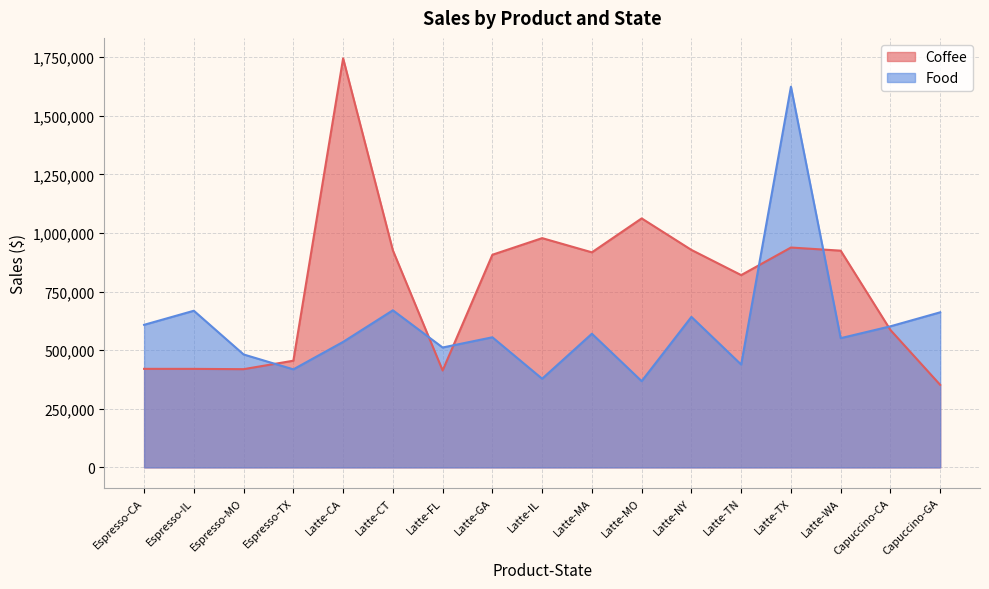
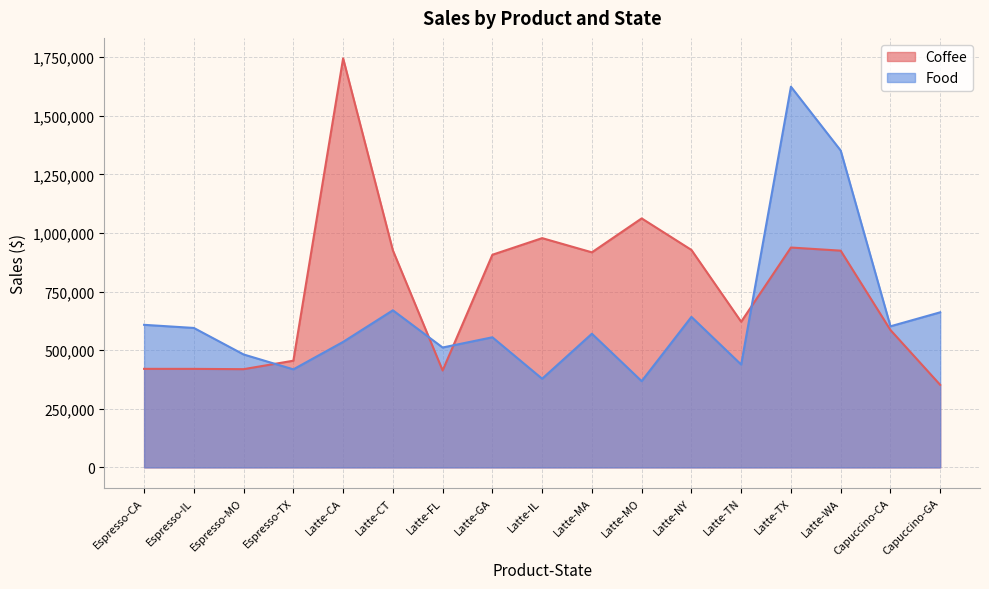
Food, Espresso-IL: 670,000 -> 600,000
Coffee, Latte-TN: 820,000 -> 620,000
Food, Latte-WA: 550,000 -> 1,350,000
